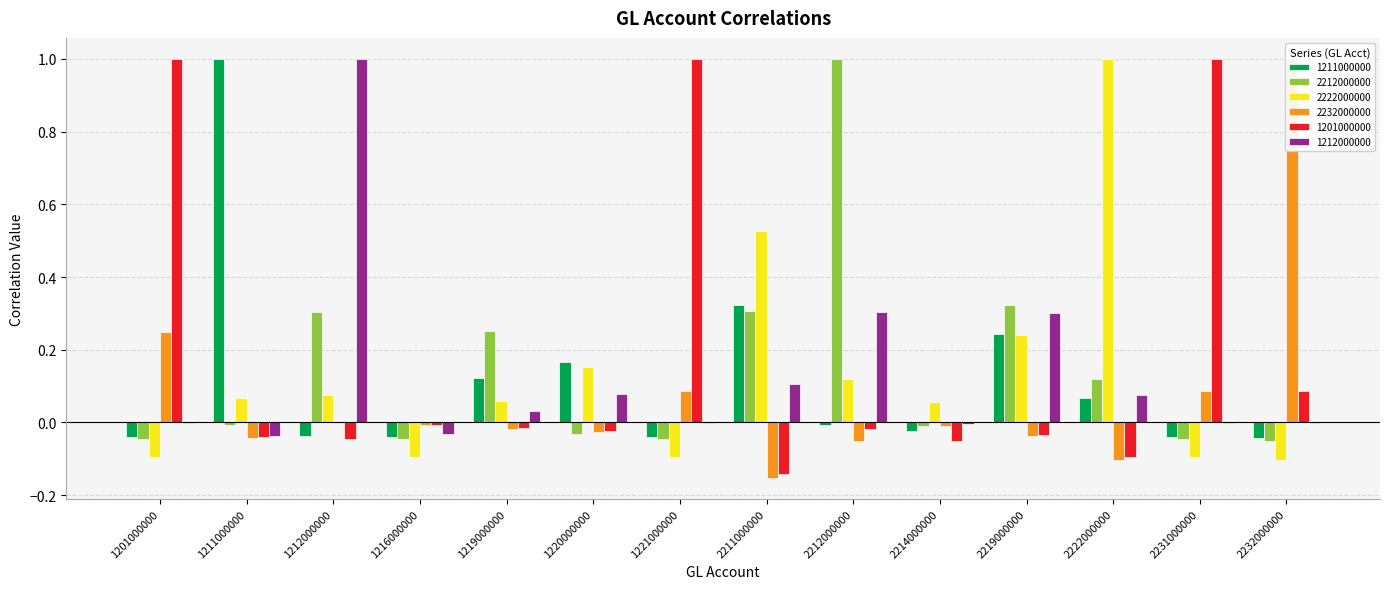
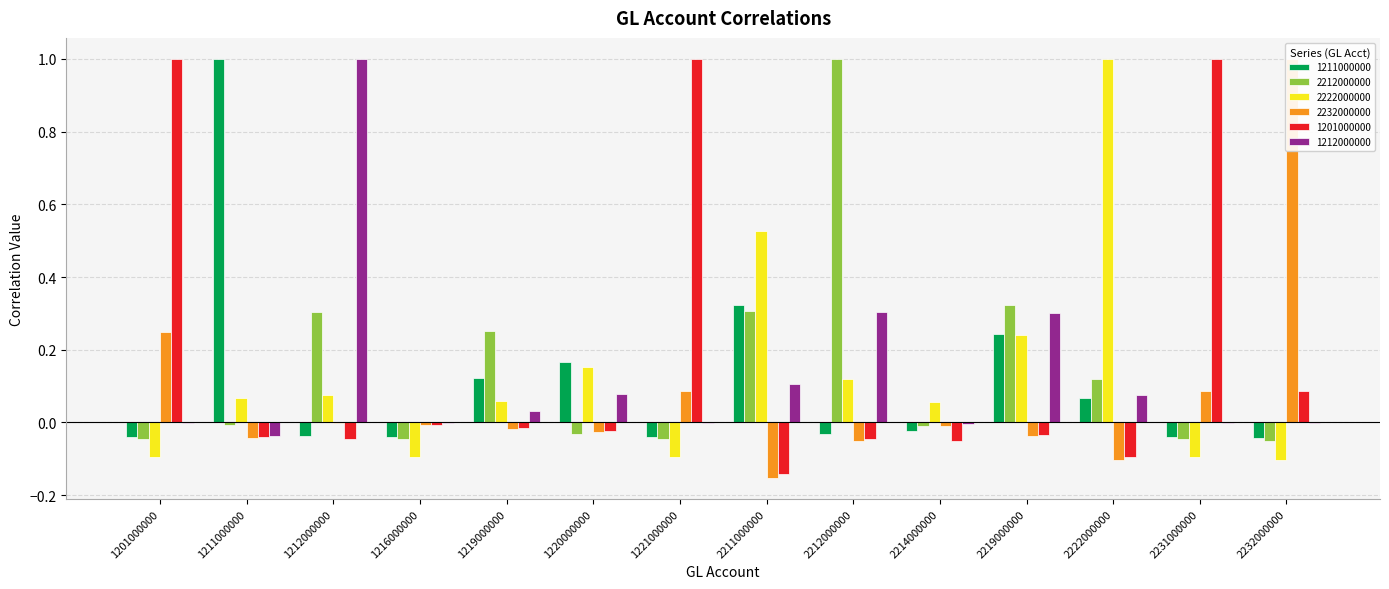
1212000000, 1216000000: -0.03 -> 0.00
1211000000, 2212000000: -0.01 -> -0.03
1201000000, 2212000000: -0.02 -> -0.05
